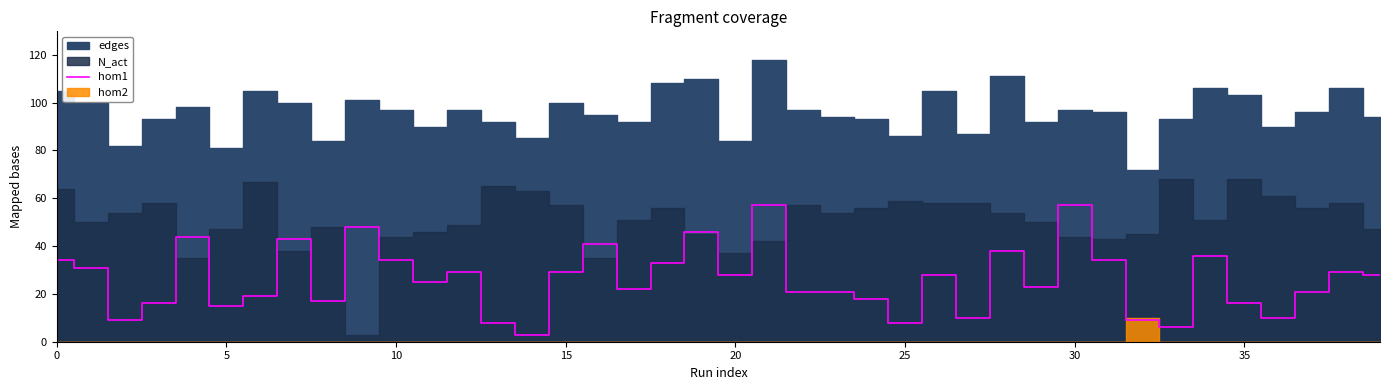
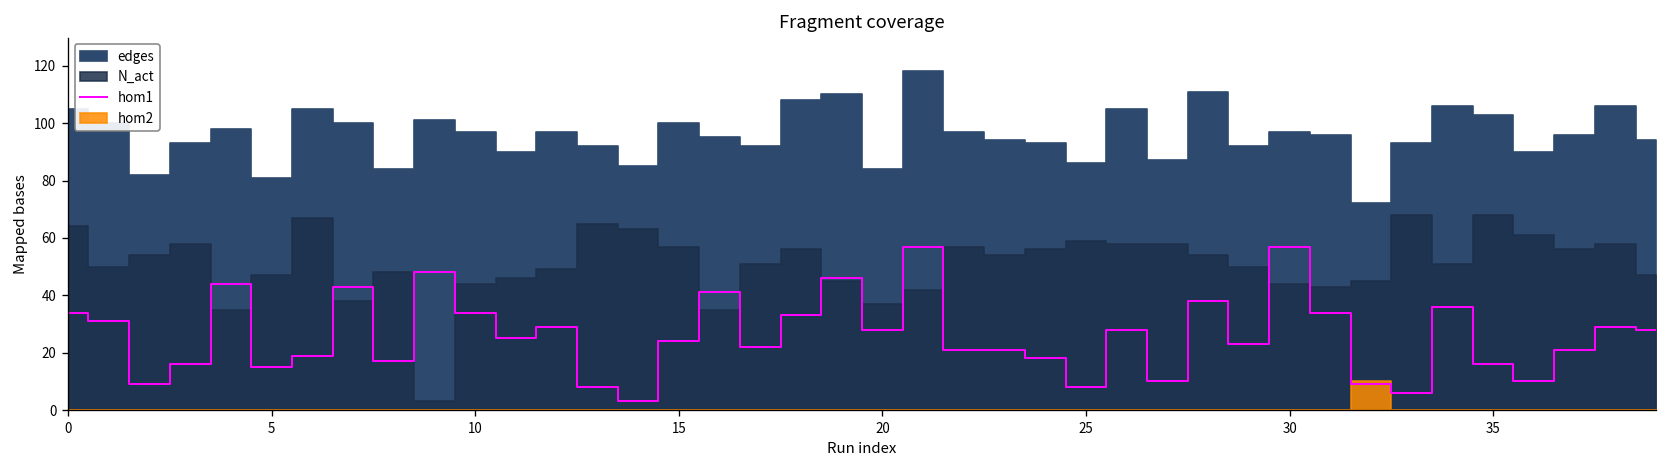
hom1, 15: 29 -> 24
